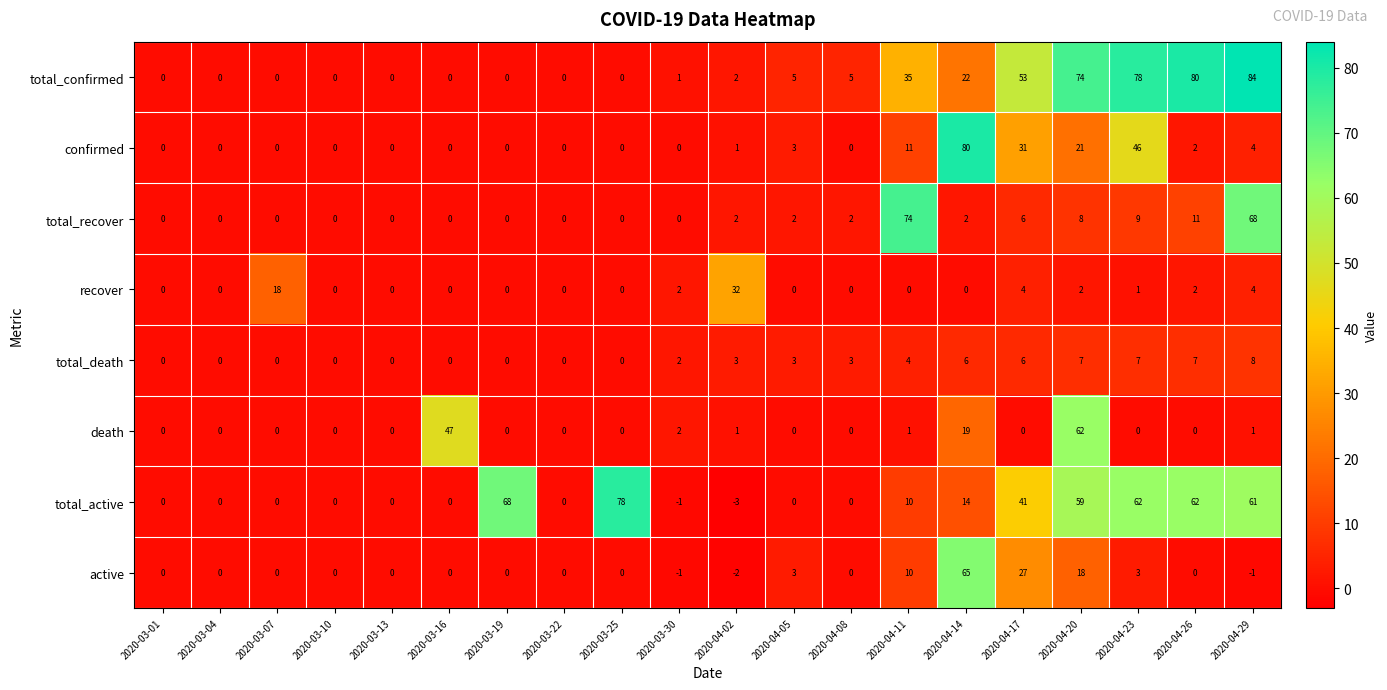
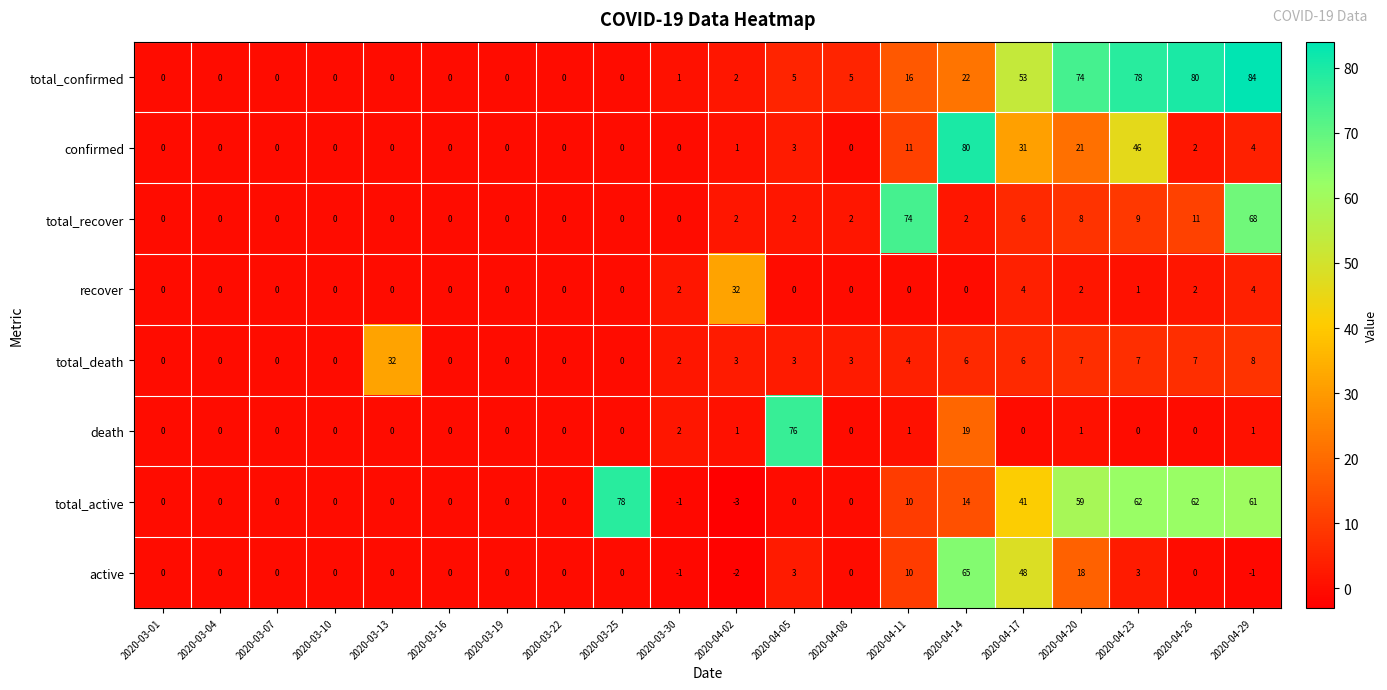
total_confirmed, 2020-04-11: 35 -> 16
recover, 2020-03-07: 18 -> 0
total_death, 2020-03-13: 0 -> 32
death, 2020-03-16: 47 -> 0
death, 2020-04-05: 0 -> 76
death, 2020-04-20: 62 -> 1
total_active, 2020-03-19: 68 -> 0
active, 2020-04-17: 27 -> 48
